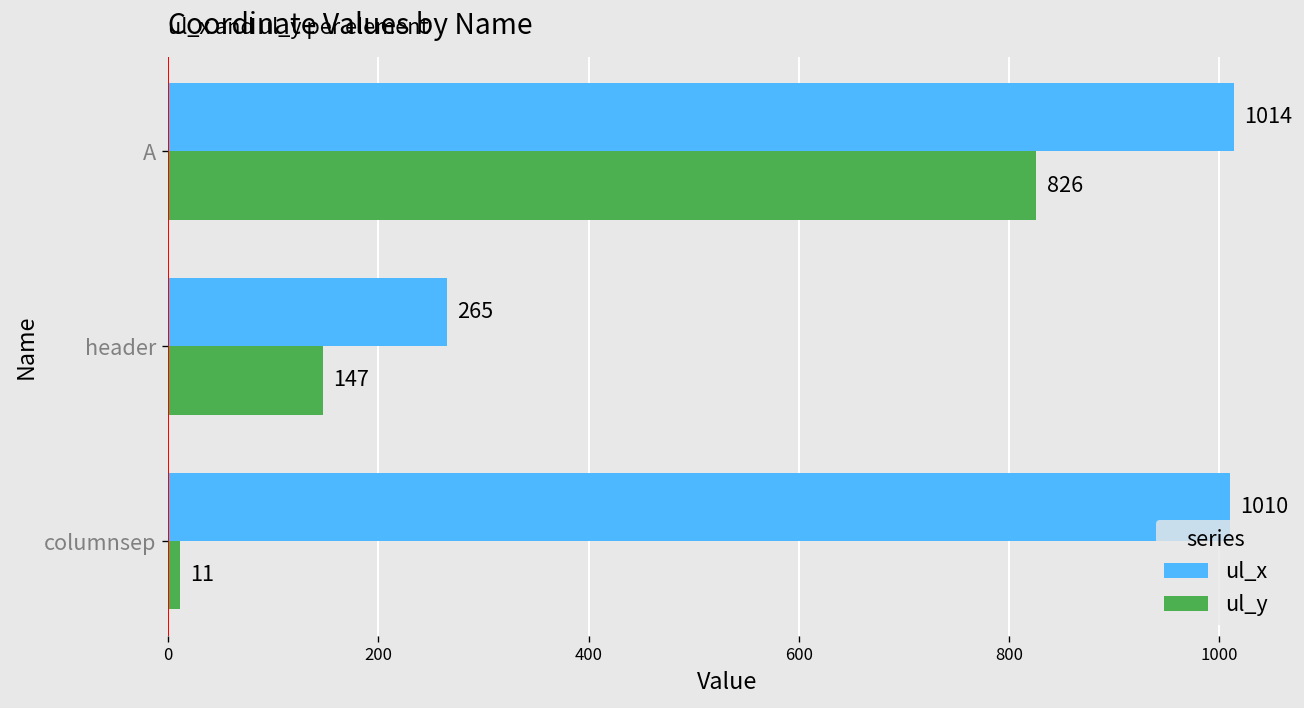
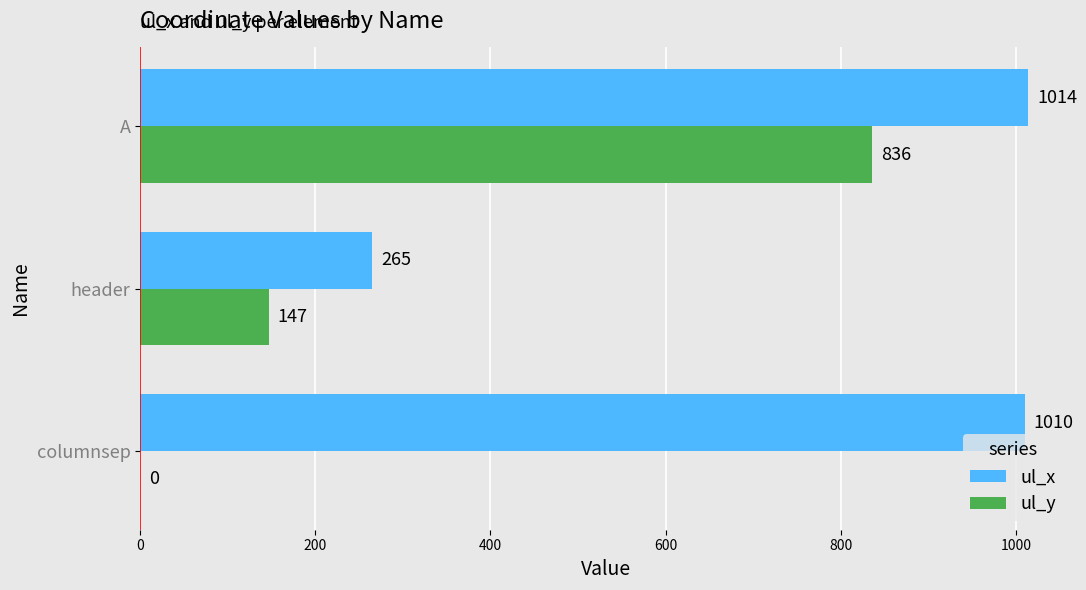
ul_y, A: 826 -> 836
ul_y, columnsep: 11 -> 0
